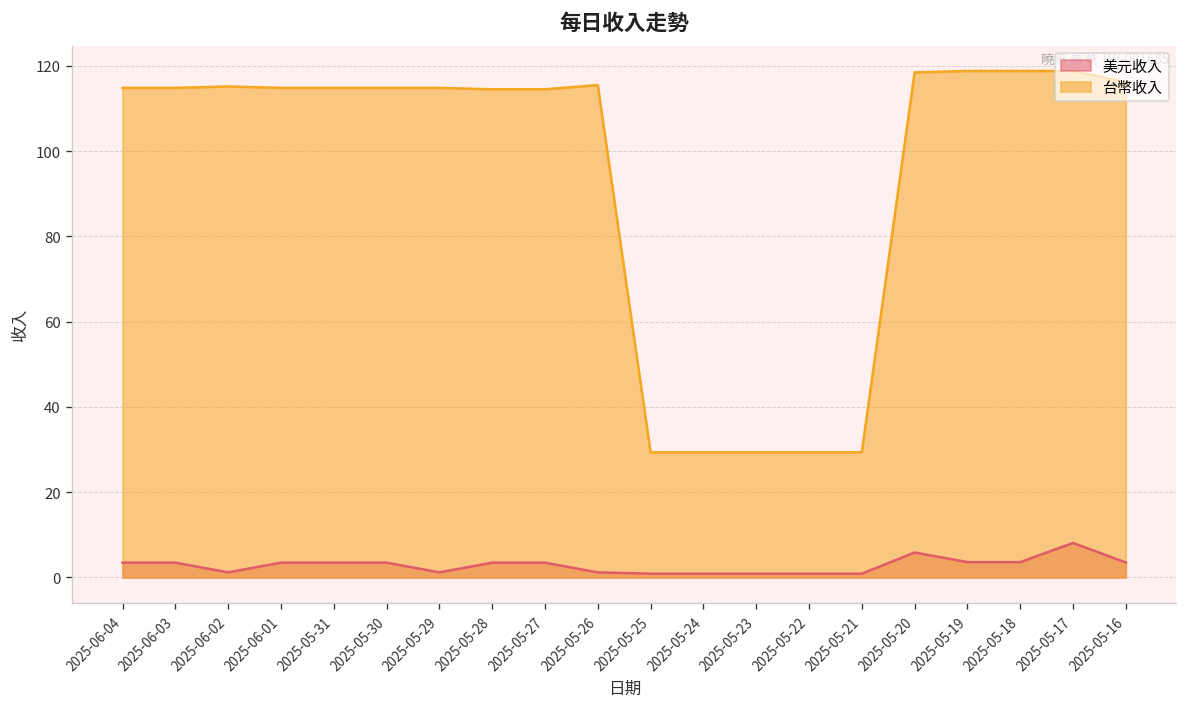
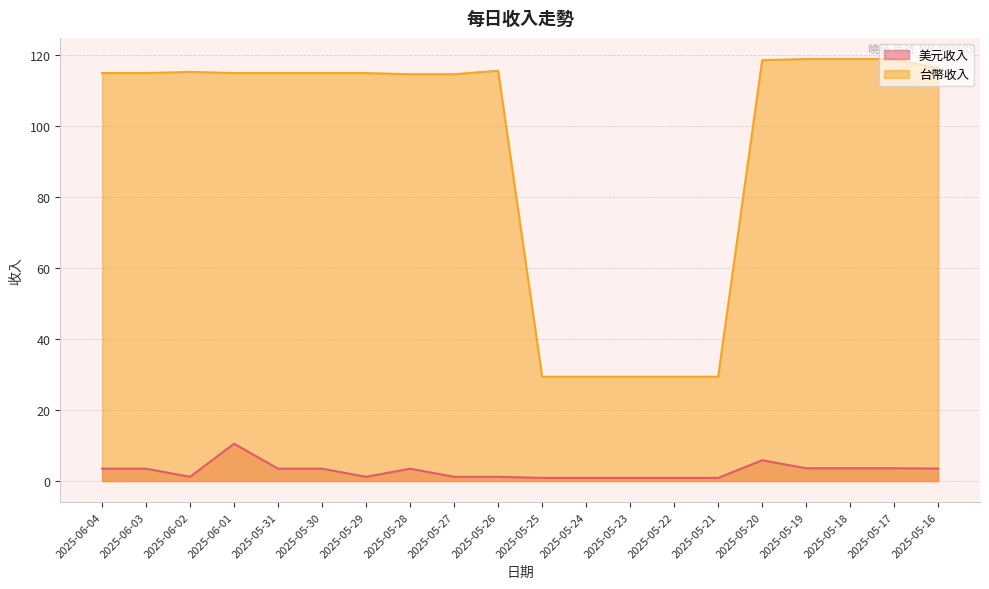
美元收入, 2025-06-01: 3 -> 11
美元收入, 2025-05-27: 3 -> 1
美元收入, 2025-05-17: 8 -> 4
